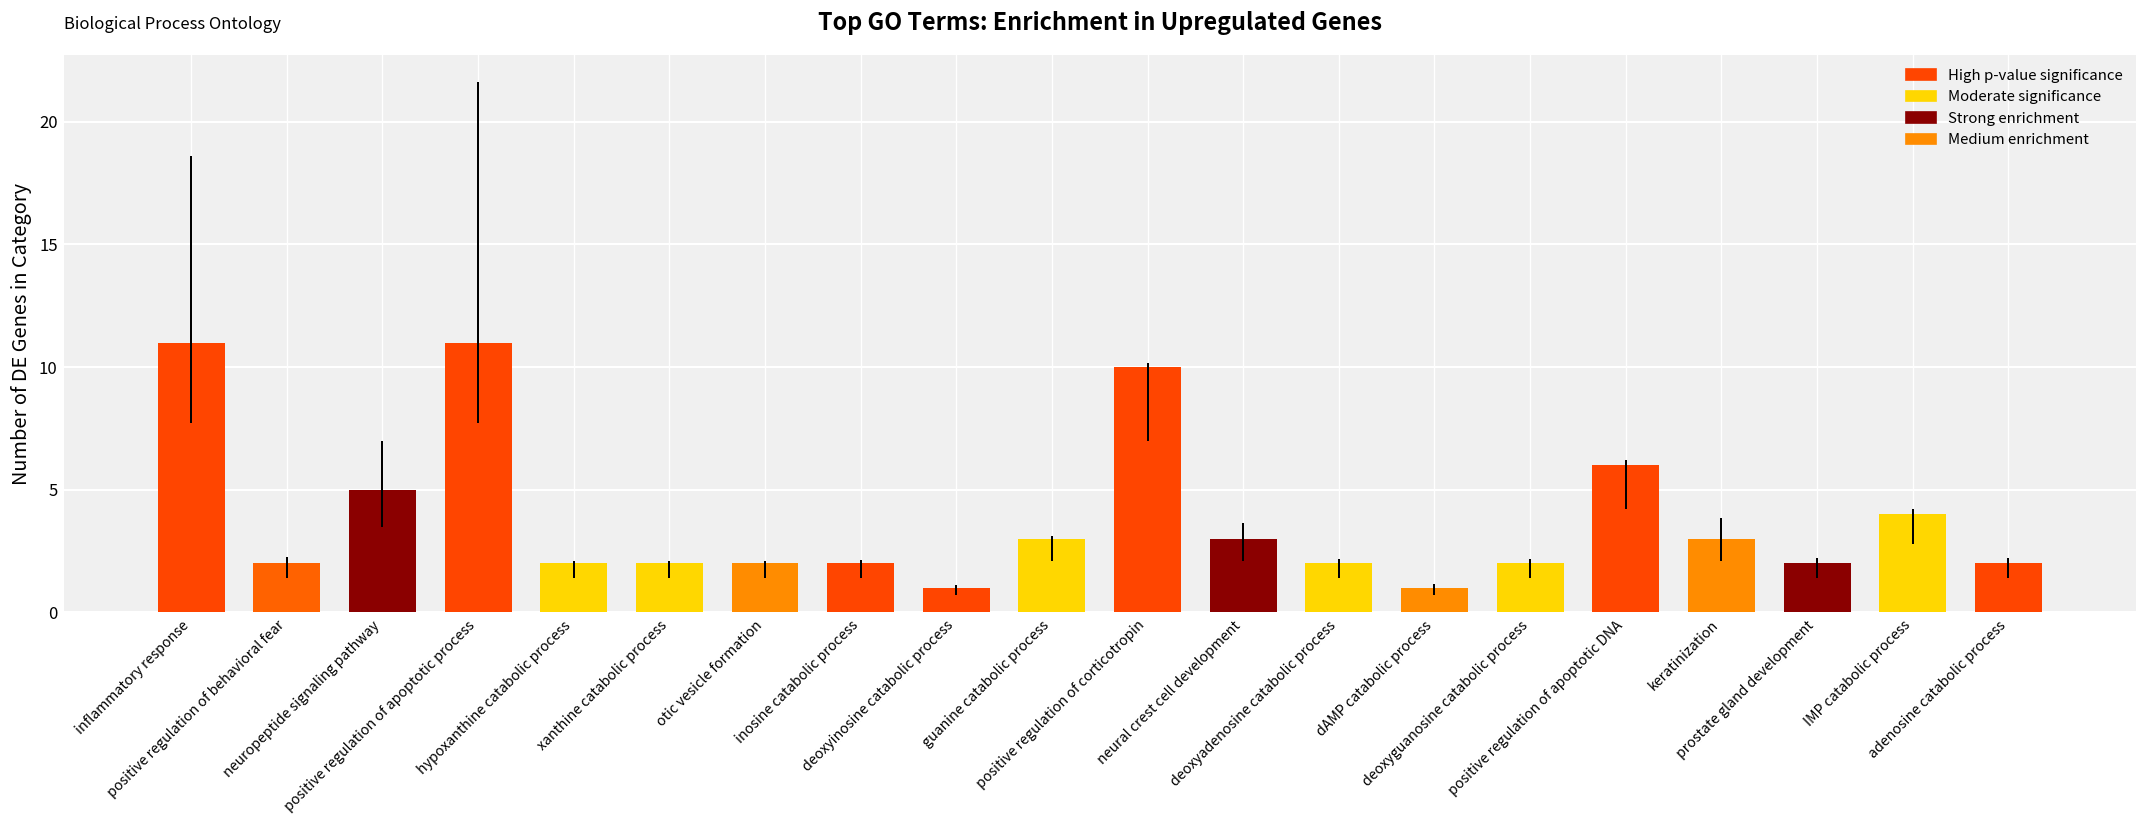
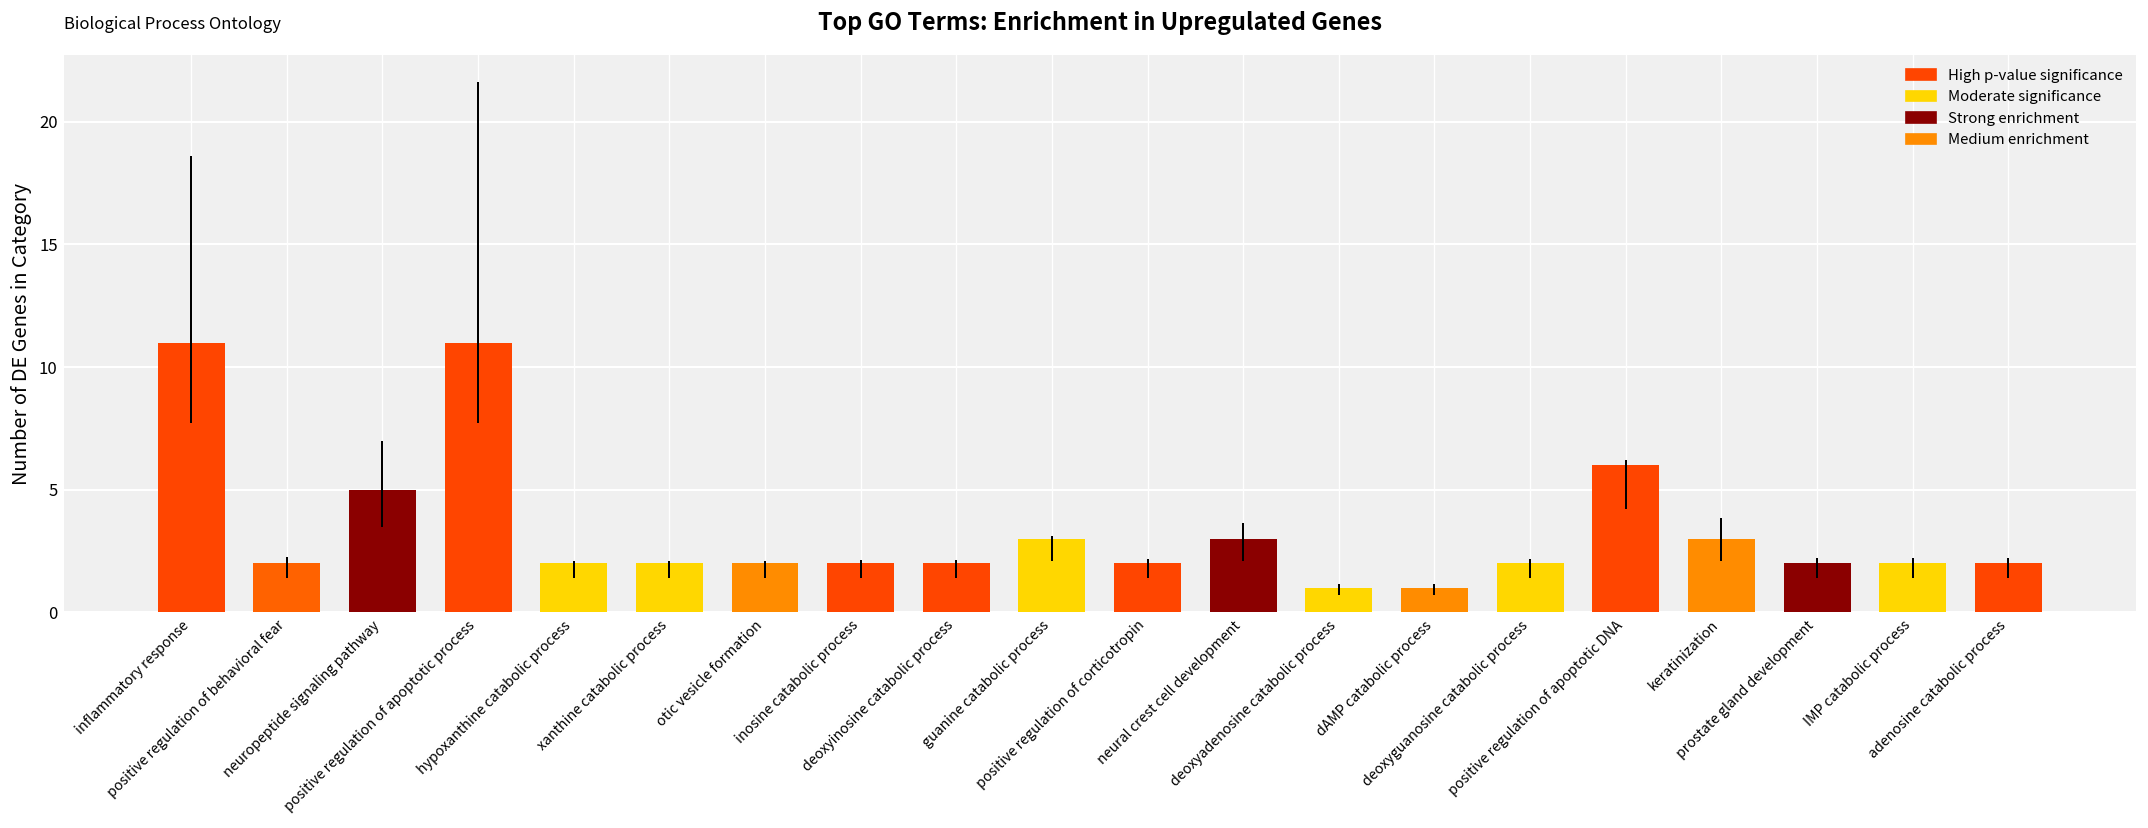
deoxyinosine catabolic process: 1 -> 2
positive regulation of corticotropin: 10 -> 2
deoxyadenosine catabolic process: 2 -> 1
IMP catabolic process: 4 -> 2
